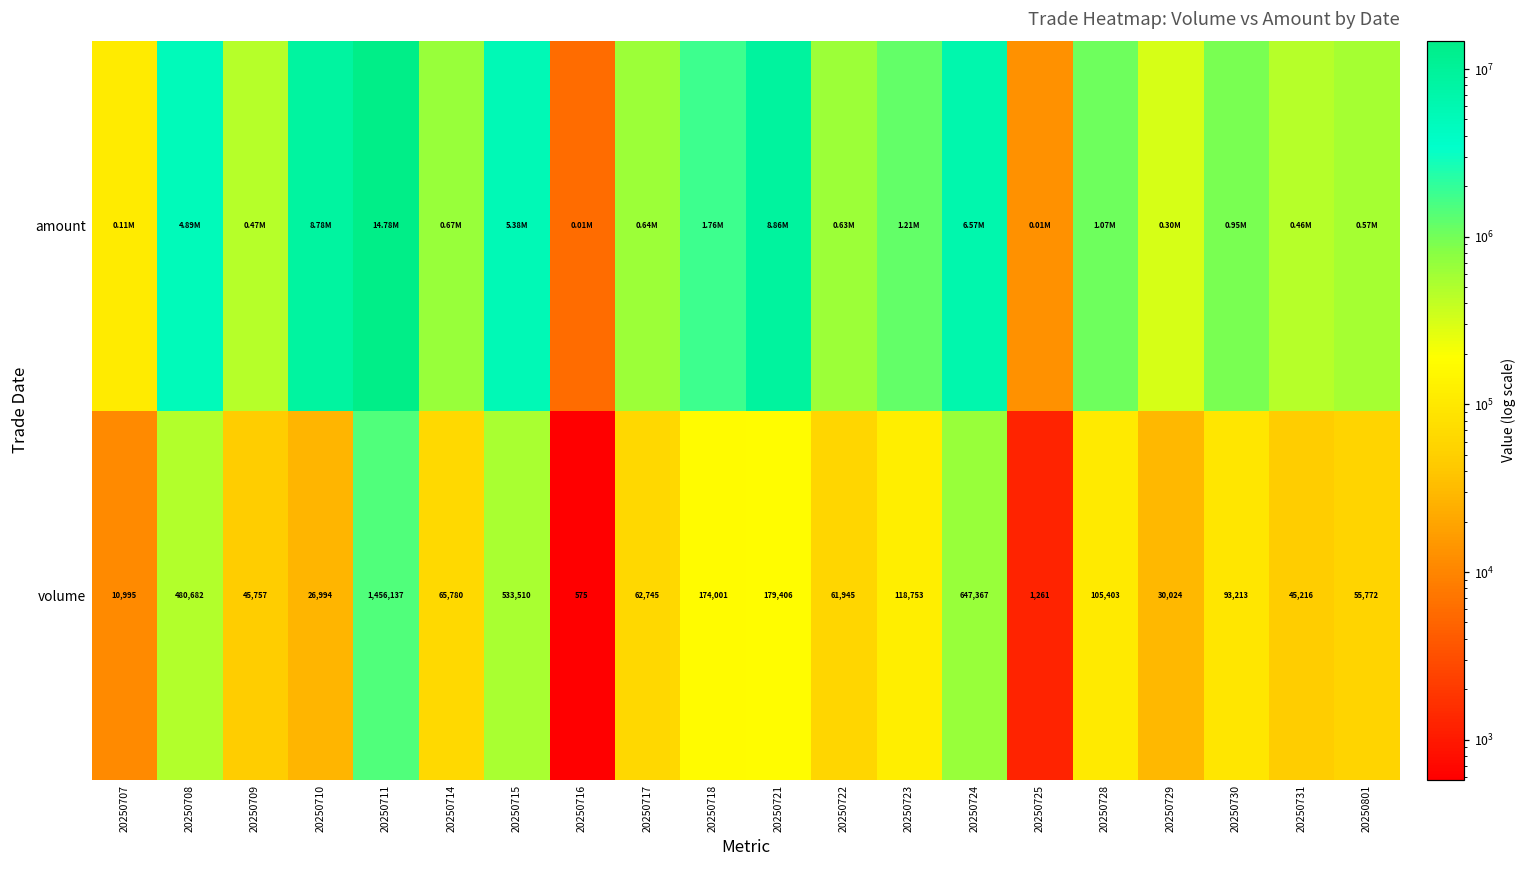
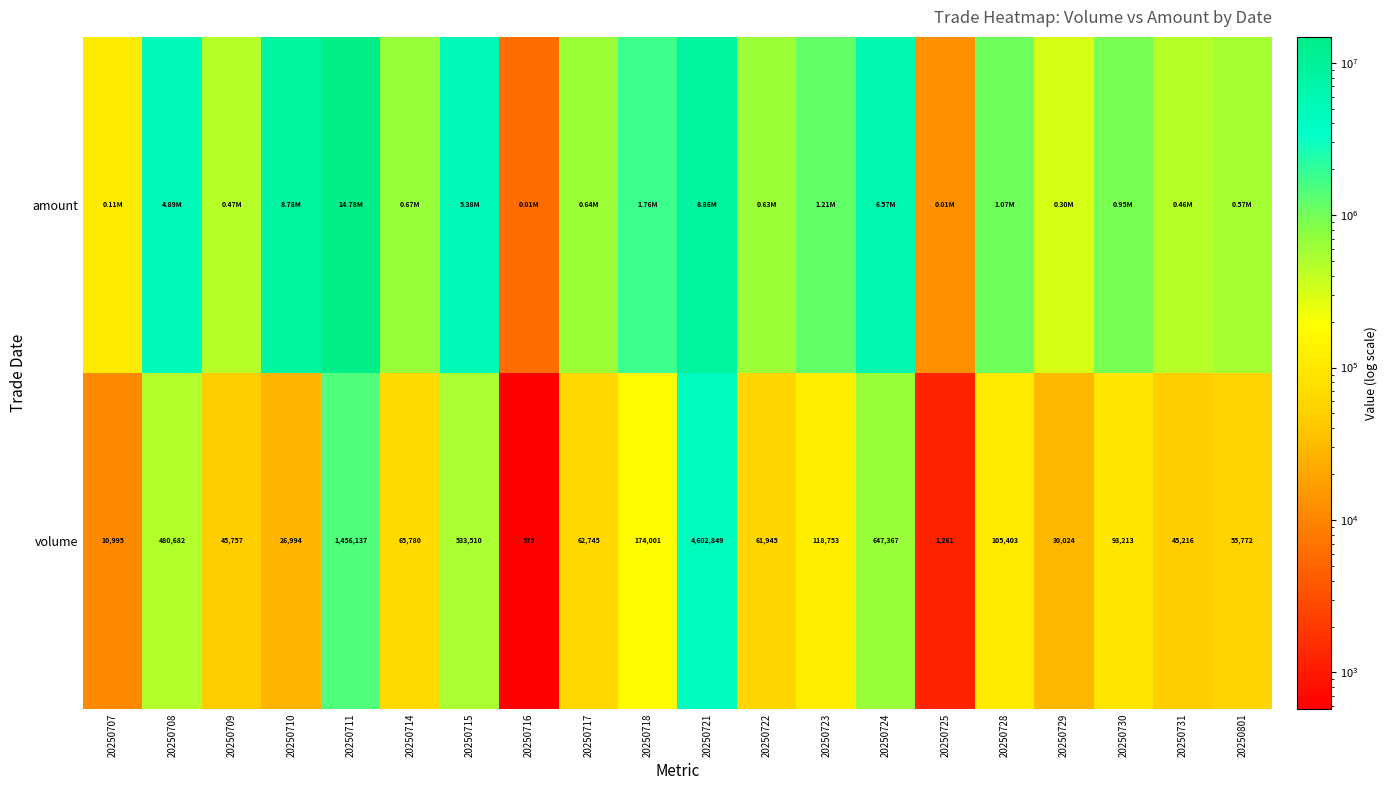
volume, 20250721: 179,406 -> 4,602,849
